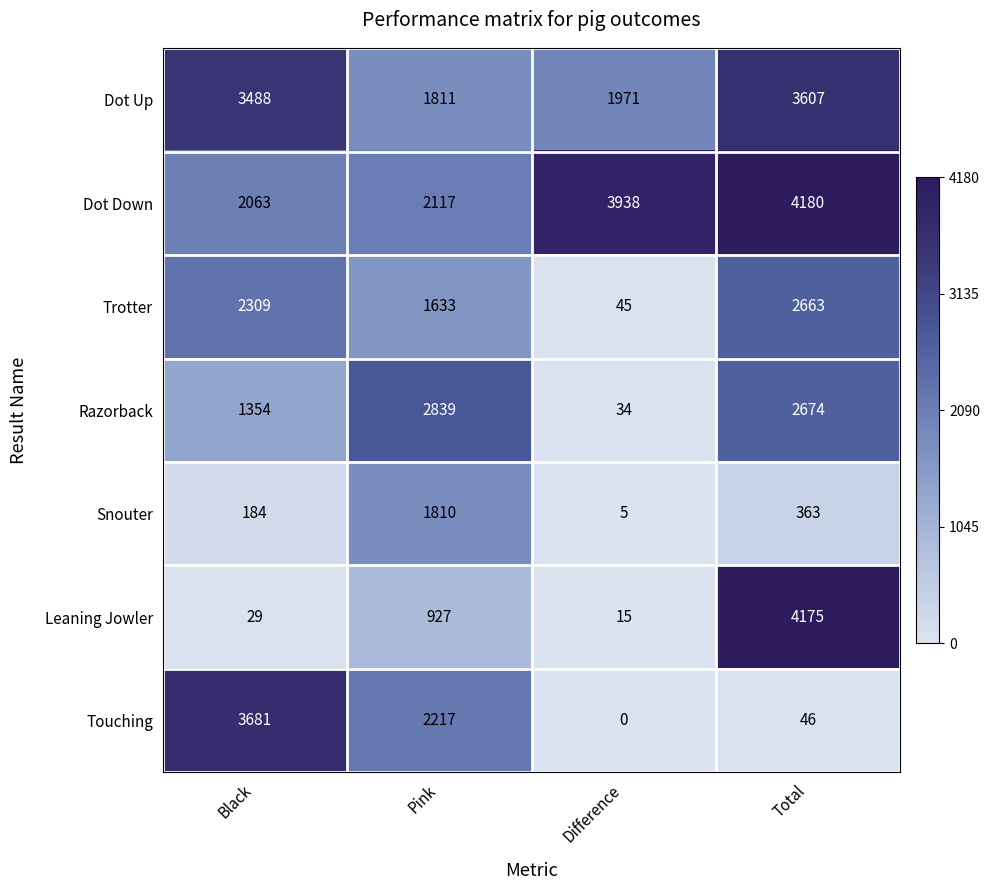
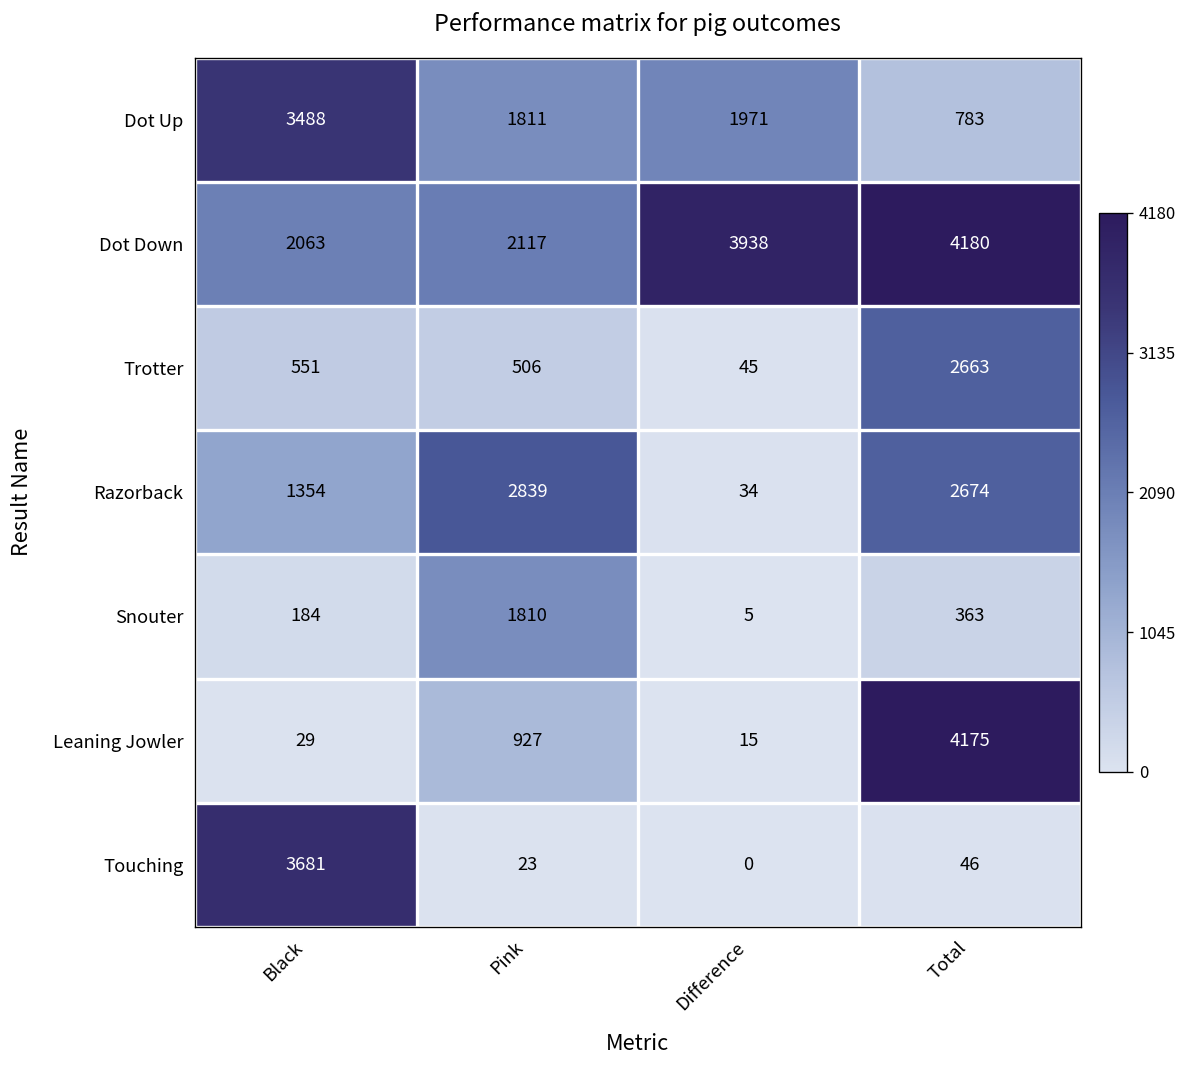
Dot Up, Total: 3607 -> 783
Trotter, Black: 2309 -> 551
Trotter, Pink: 1633 -> 506
Touching, Pink: 2217 -> 23
